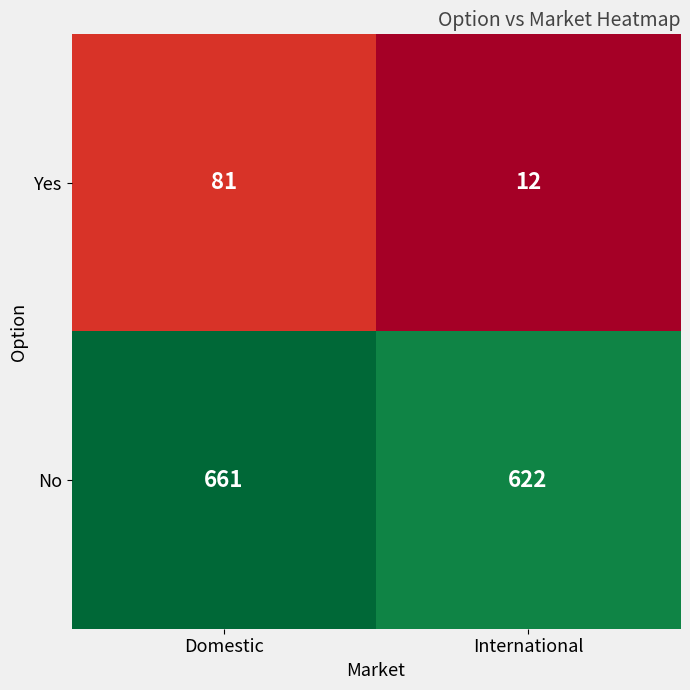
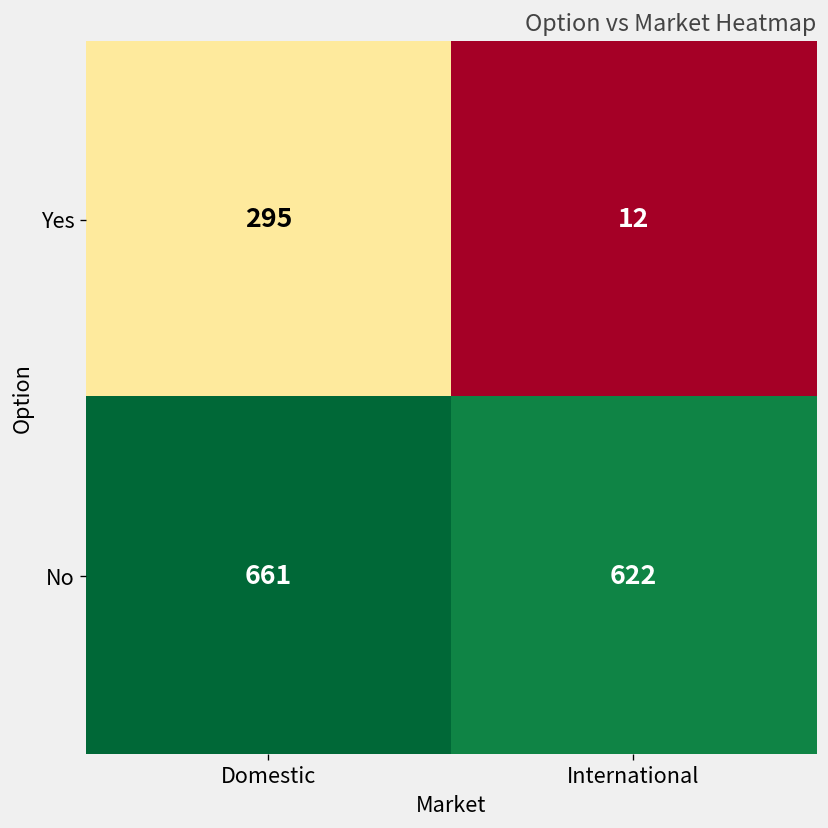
Yes, Domestic: 81 -> 295
